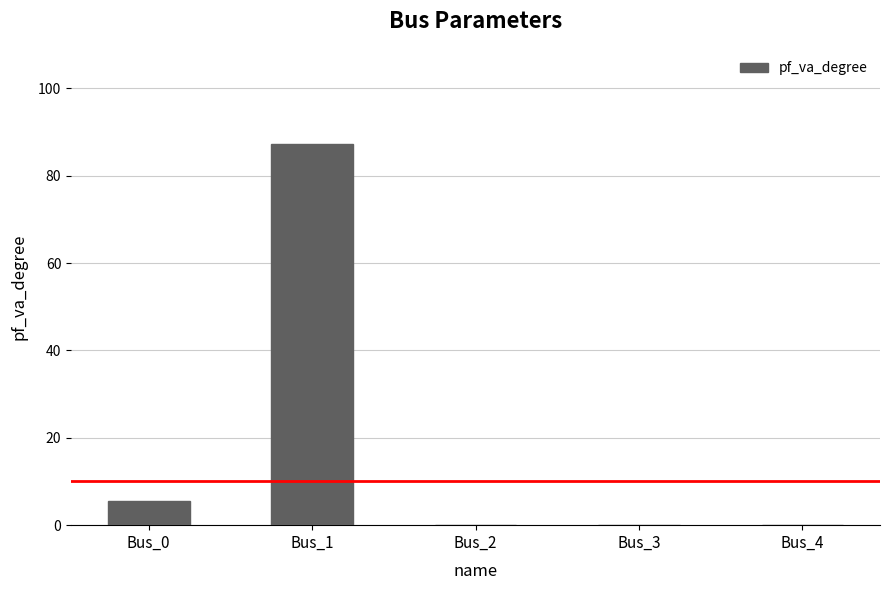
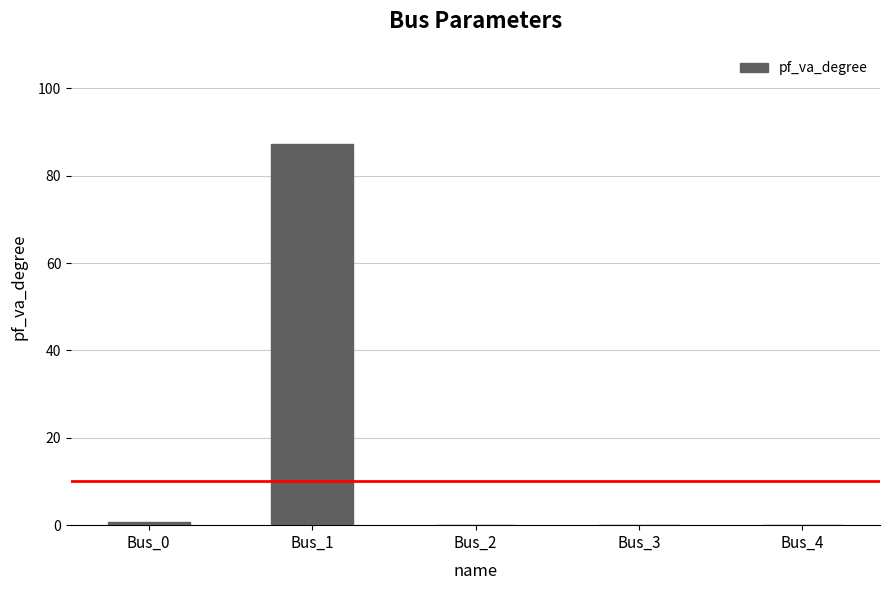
Bus_0: 6 -> 1
